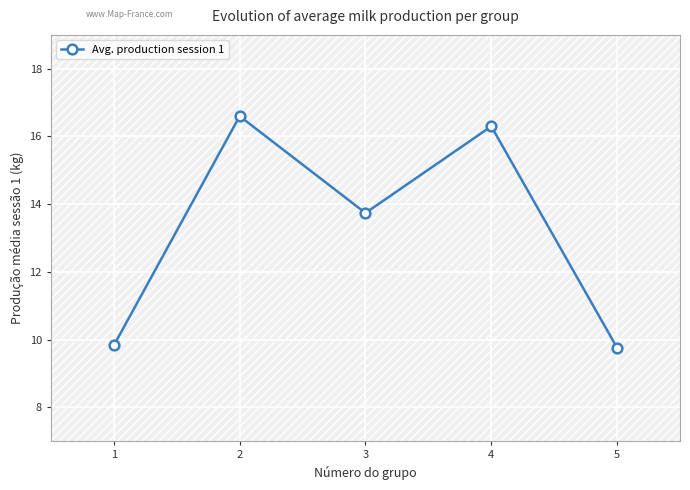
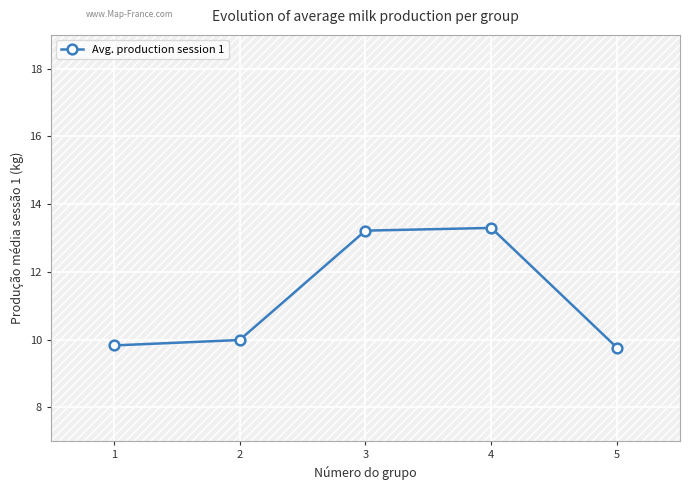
Avg. production session 1, 2: 16.6 -> 10.0
Avg. production session 1, 3: 13.7 -> 13.2
Avg. production session 1, 4: 16.3 -> 13.3
